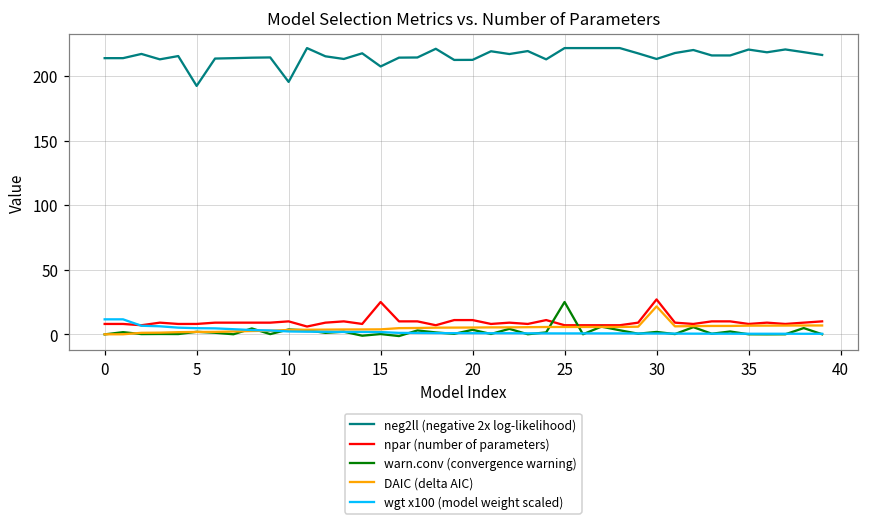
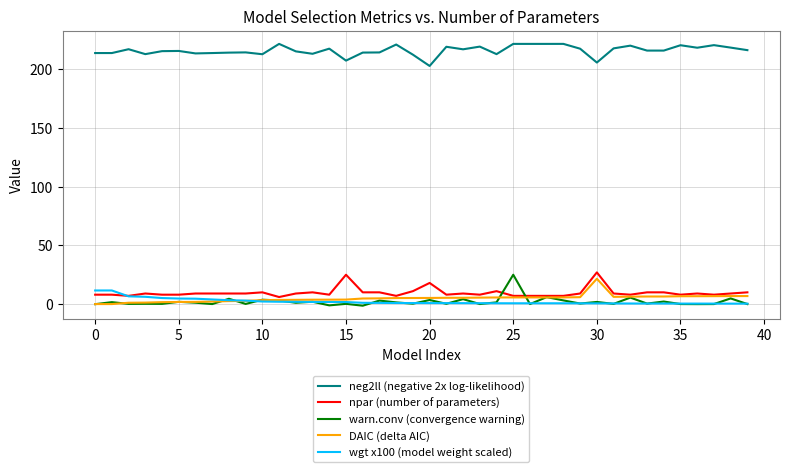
neg2ll (negative 2x log-likelihood), 5: 192 -> 216
neg2ll (negative 2x log-likelihood), 10: 196 -> 213
neg2ll (negative 2x log-likelihood), 20: 213 -> 203
npar (number of parameters), 20: 11 -> 18
neg2ll (negative 2x log-likelihood), 30: 213 -> 206
